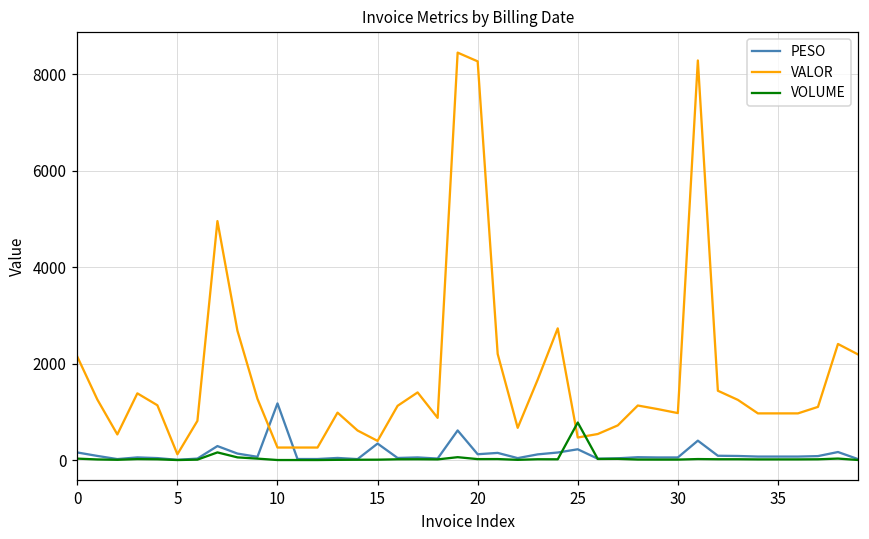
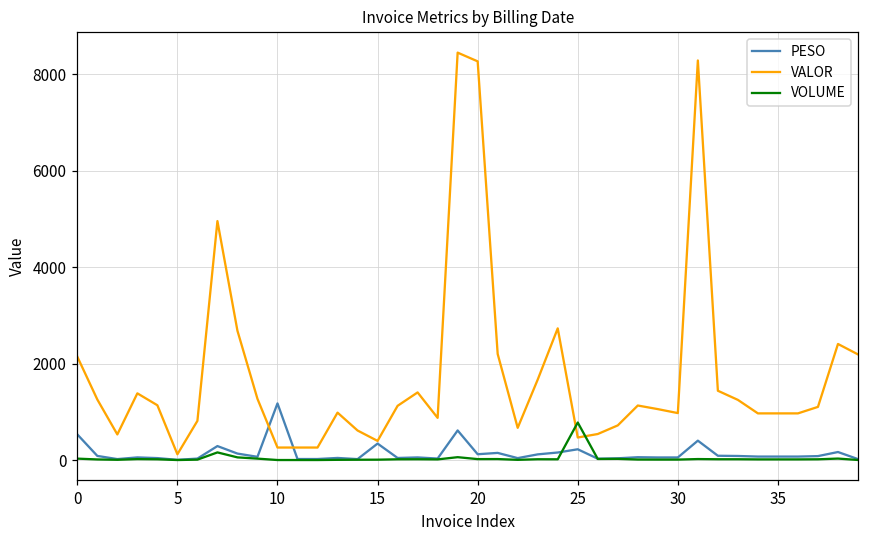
PESO, 0: 200 -> 500
